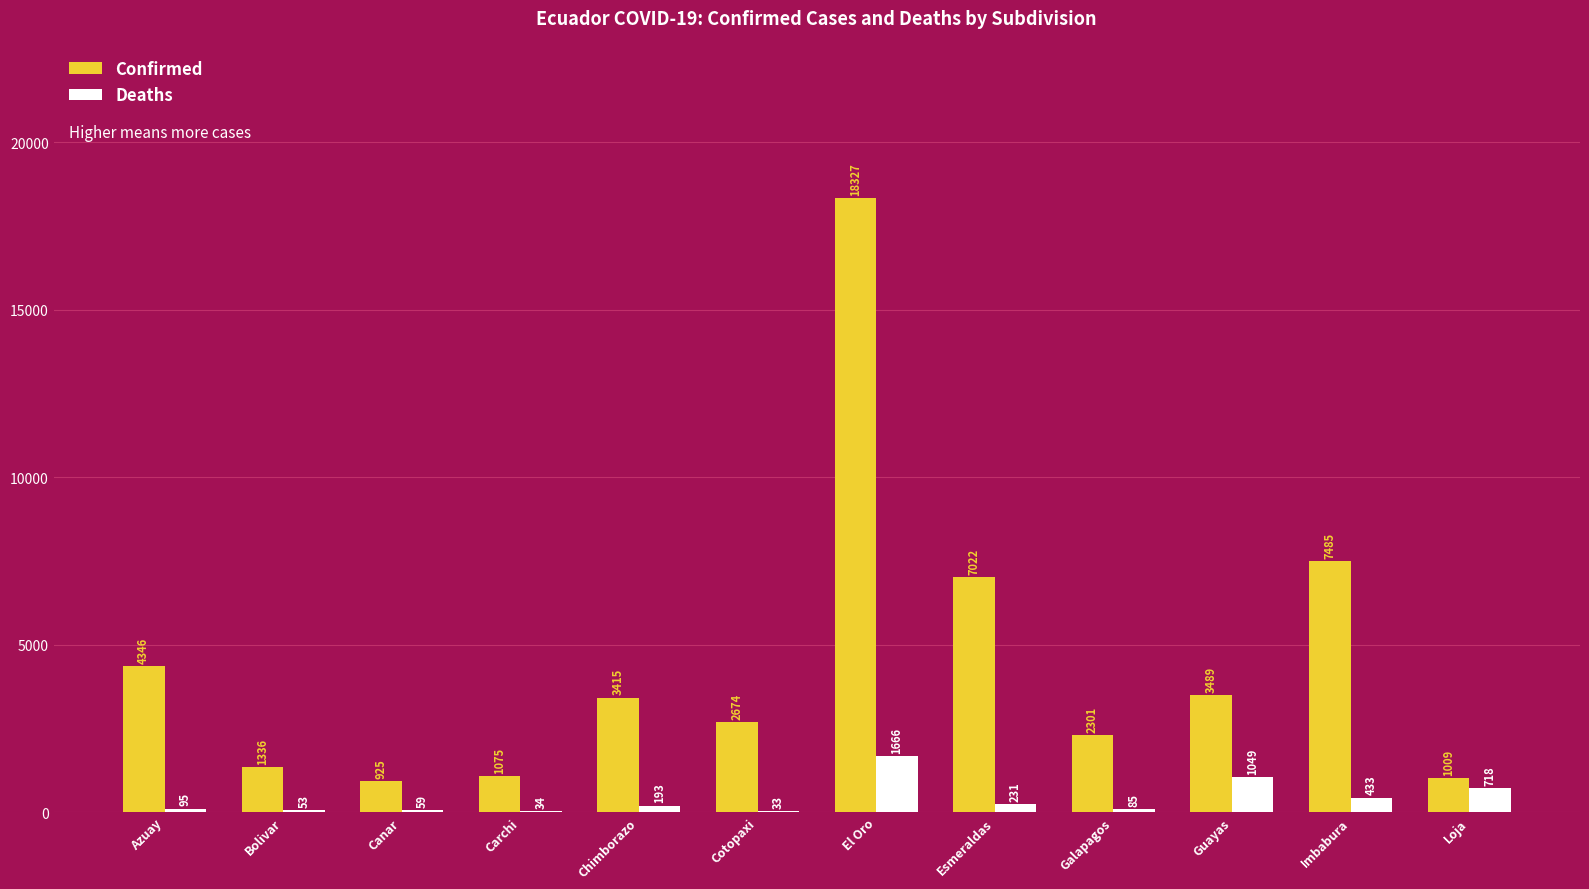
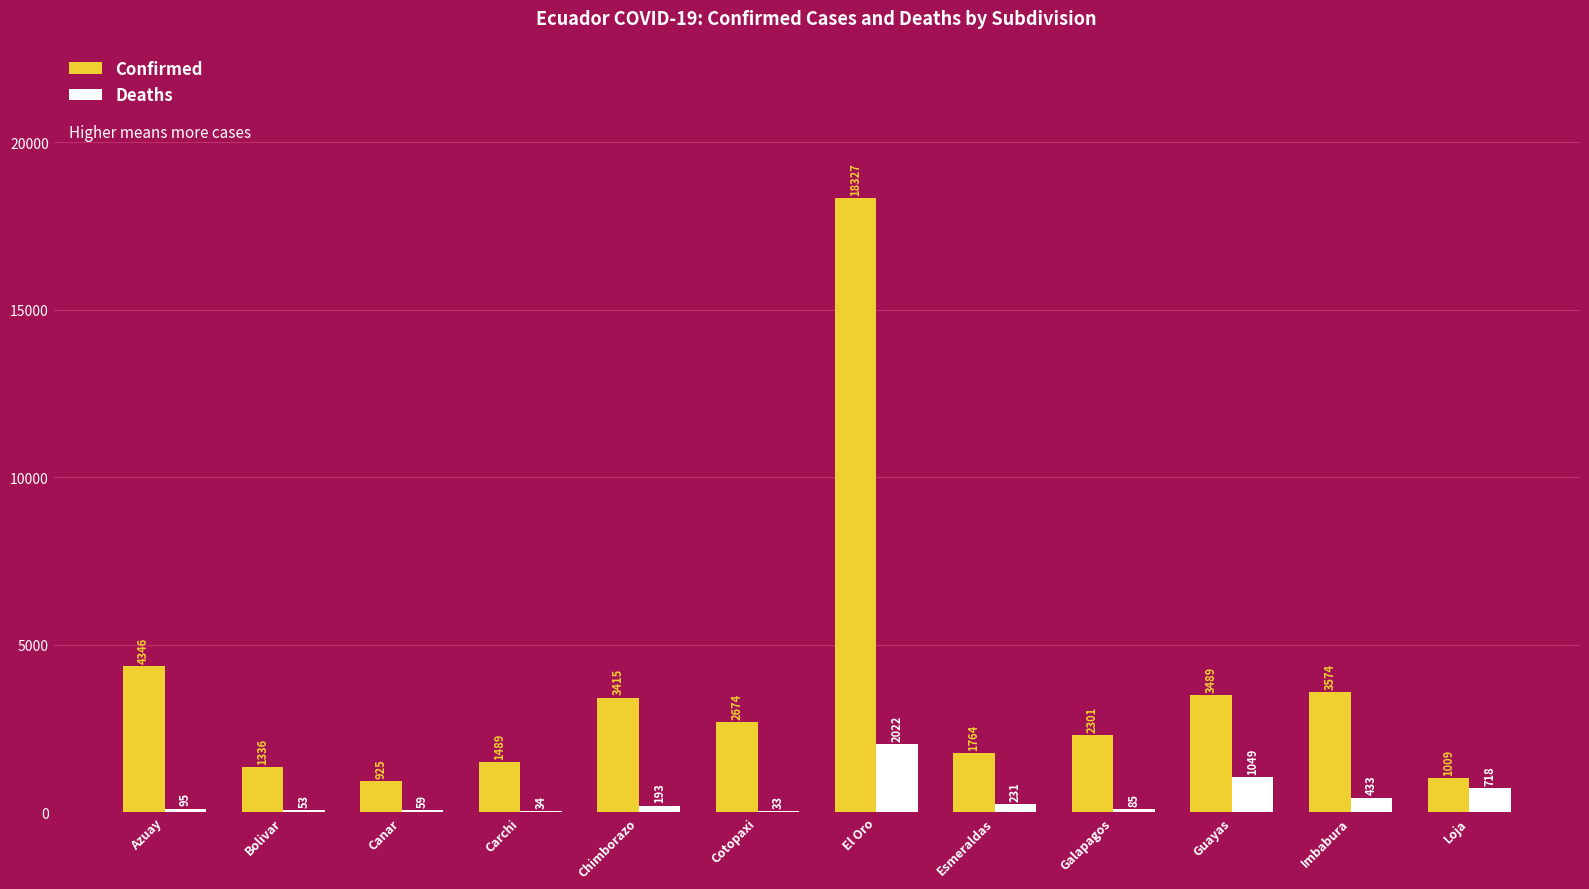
Confirmed, Carchi: 1075 -> 1489
Deaths, El Oro: 1666 -> 2022
Confirmed, Esmeraldas: 7022 -> 1764
Confirmed, Imbabura: 7485 -> 3574
